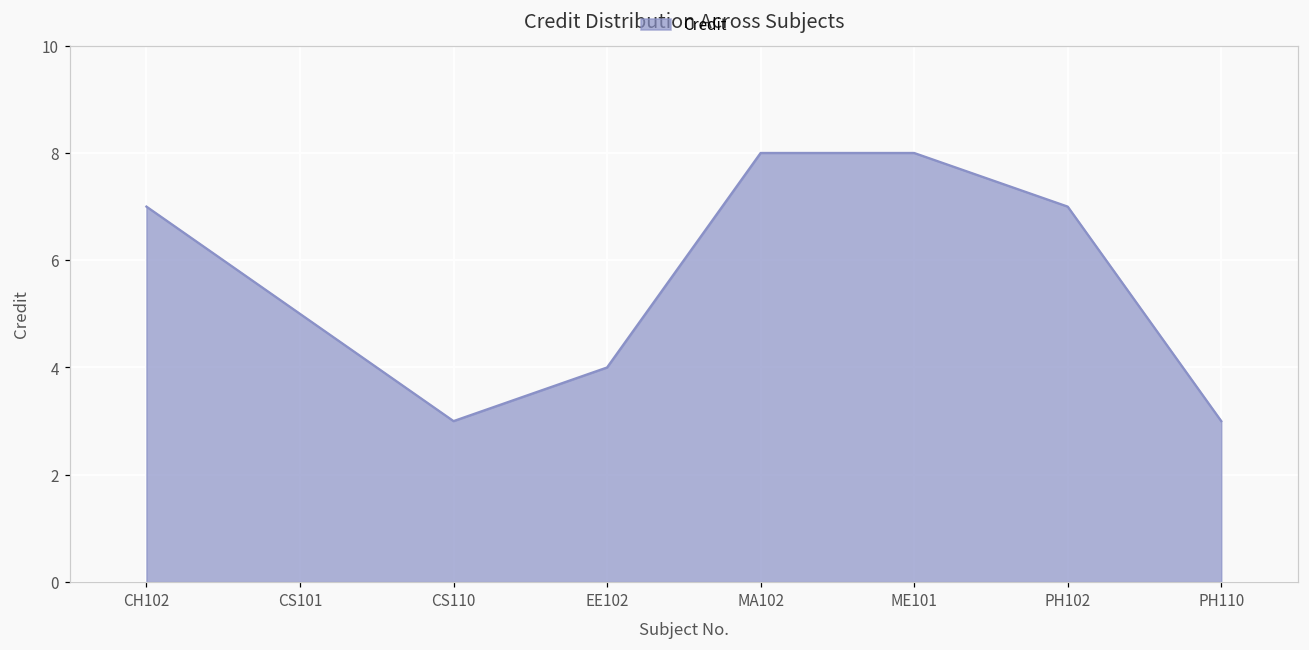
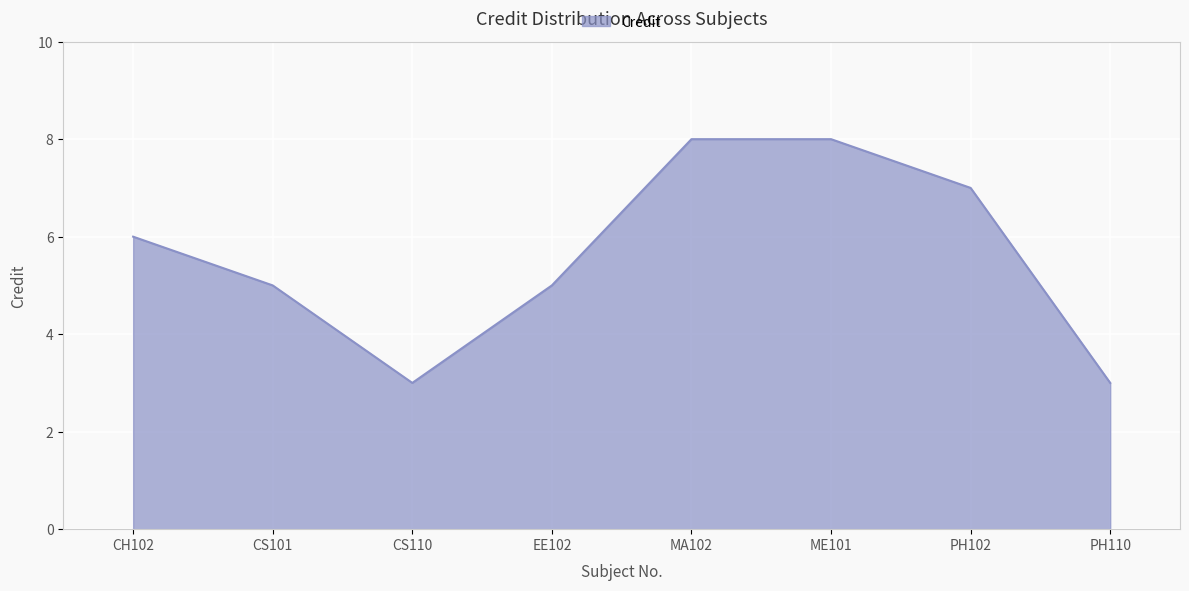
CH102: 7 -> 6
EE102: 4 -> 5
